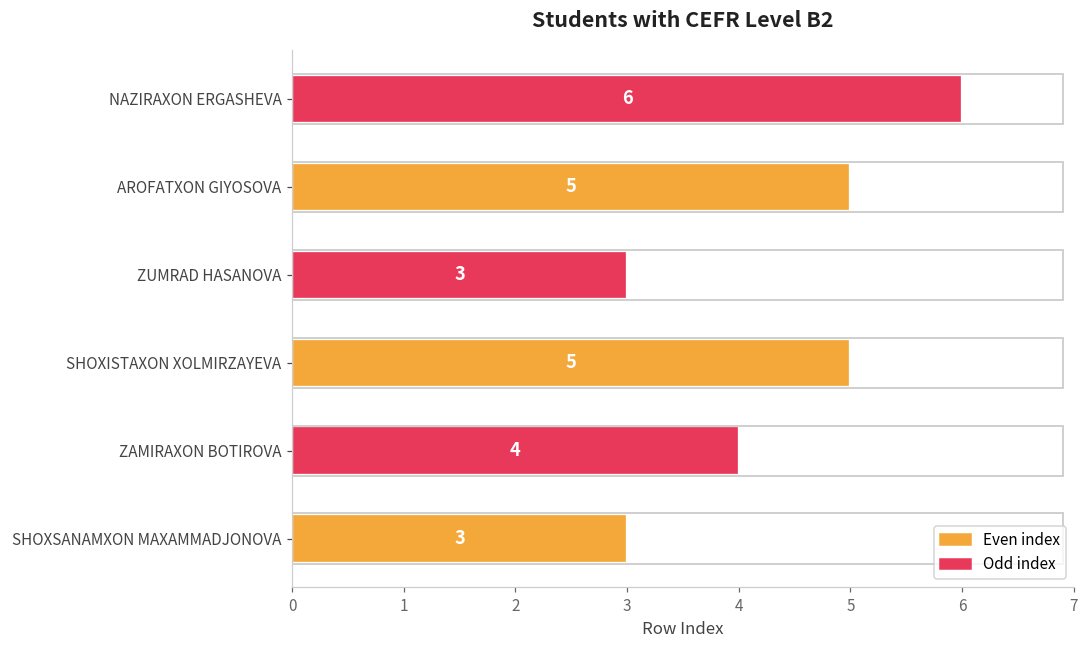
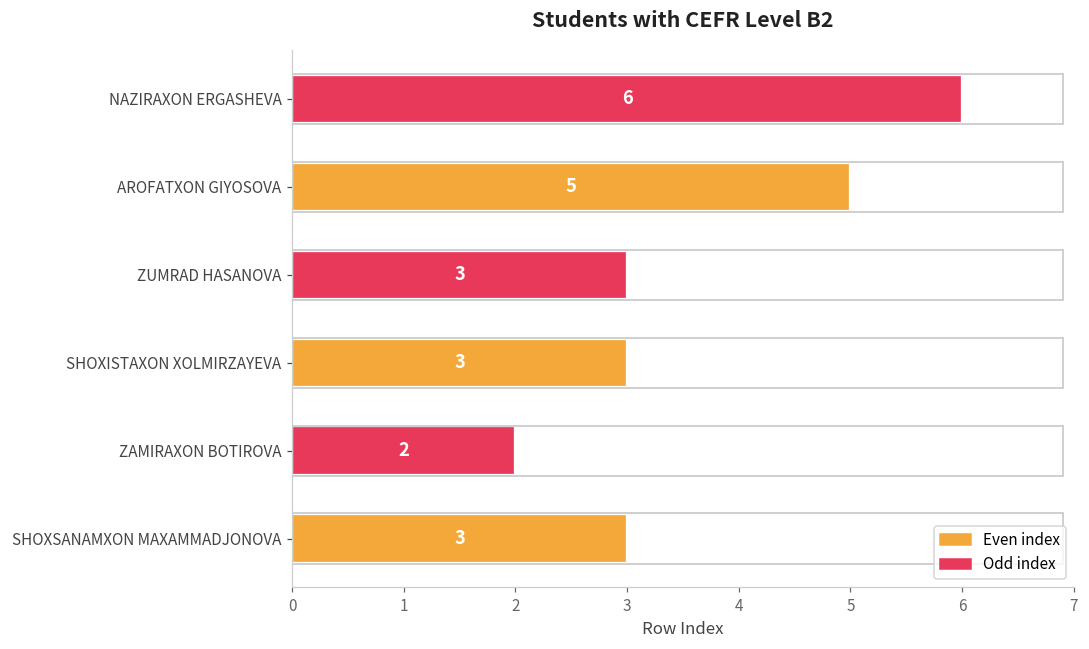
SHOXISTAXON XOLMIRZAYEVA: 5 -> 3
ZAMIRAXON BOTIROVA: 4 -> 2
